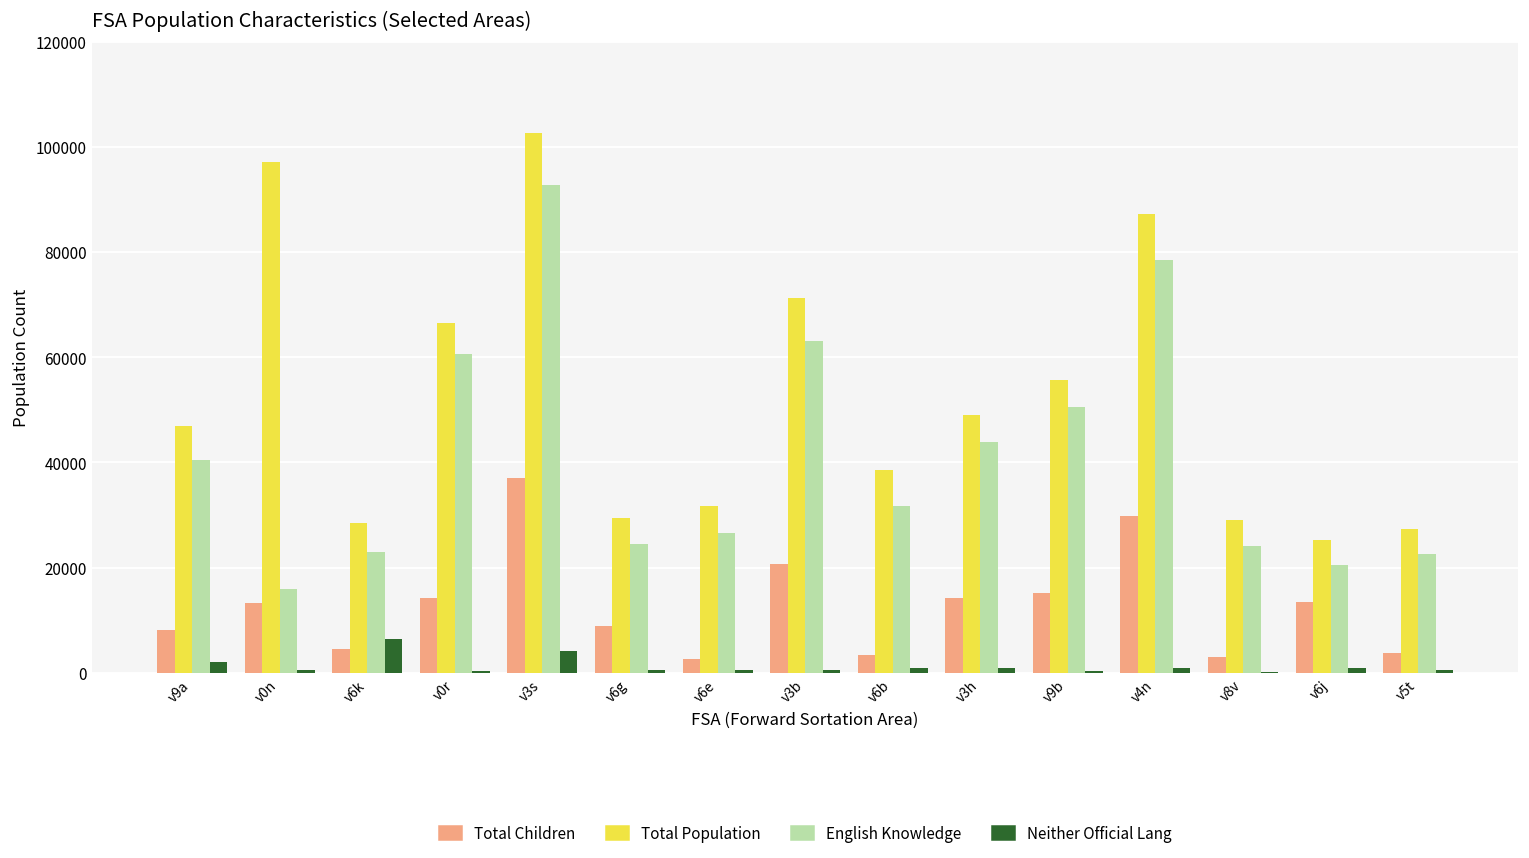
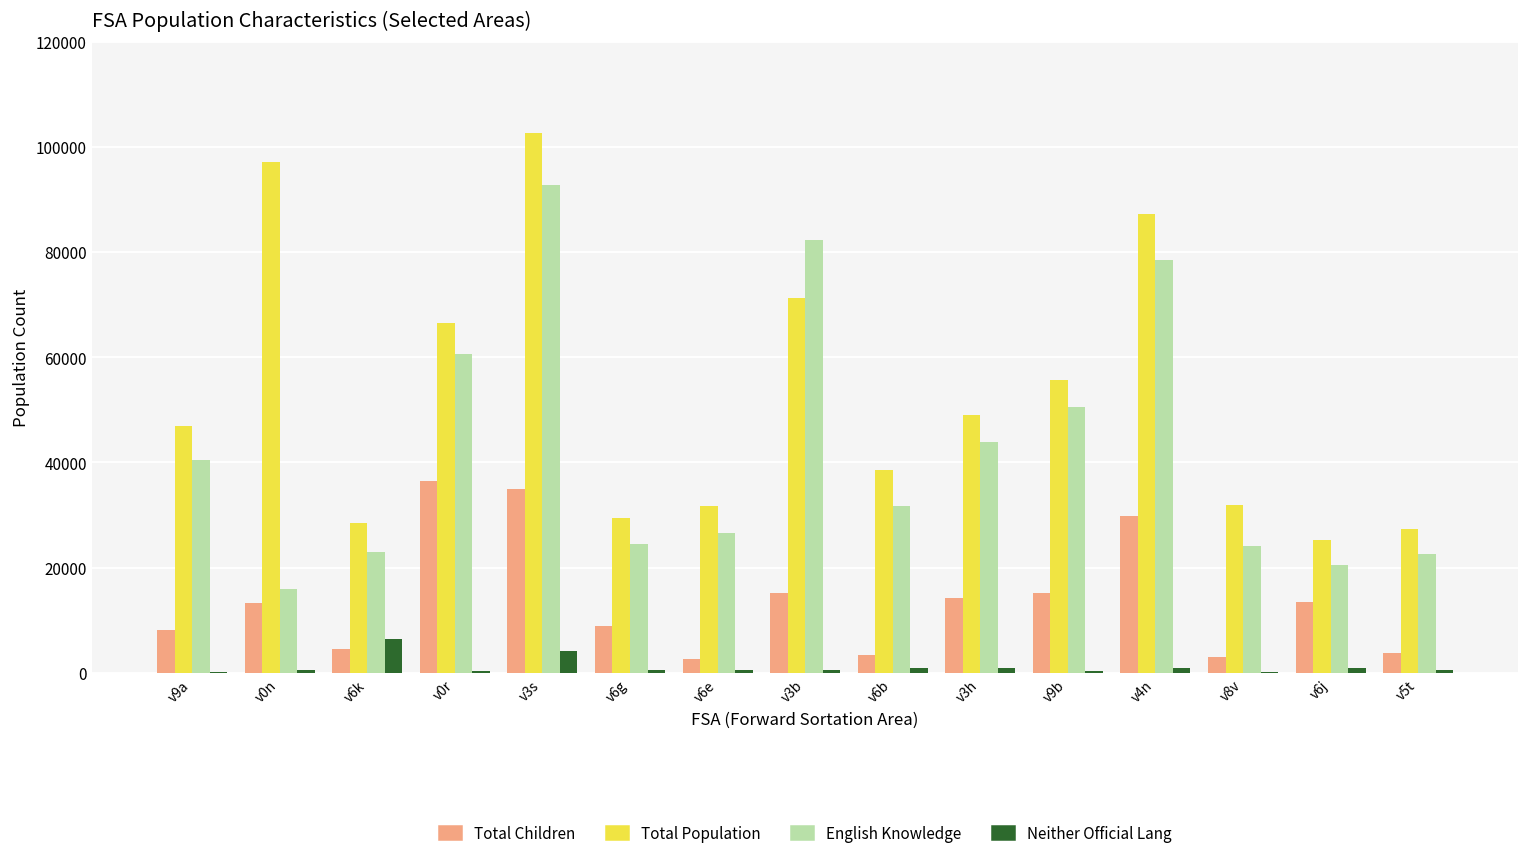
Neither Official Lang, v9a: 2000 -> 0
Total Children, v0r: 14000 -> 37000
Total Children, v3s: 37000 -> 35000
Total Children, v3b: 21000 -> 15000
English Knowledge, v3b: 63000 -> 82000
Total Population, v8v: 29000 -> 32000
